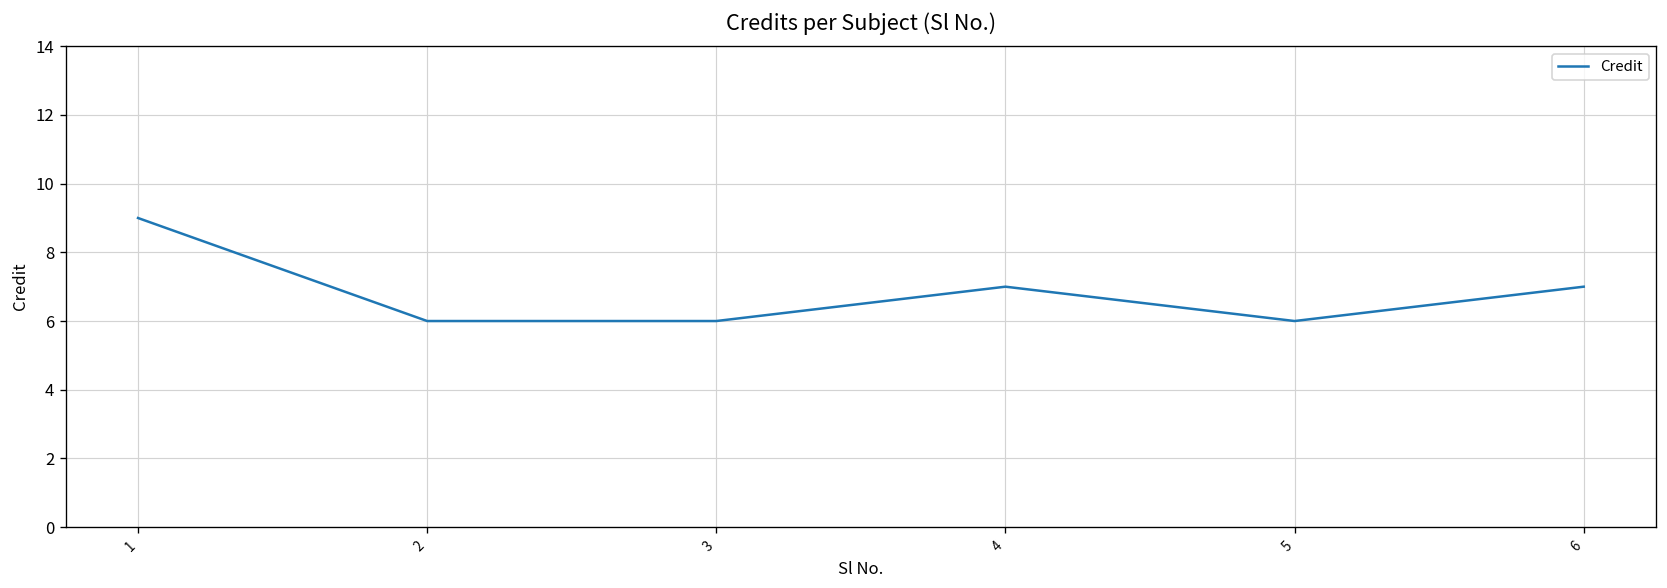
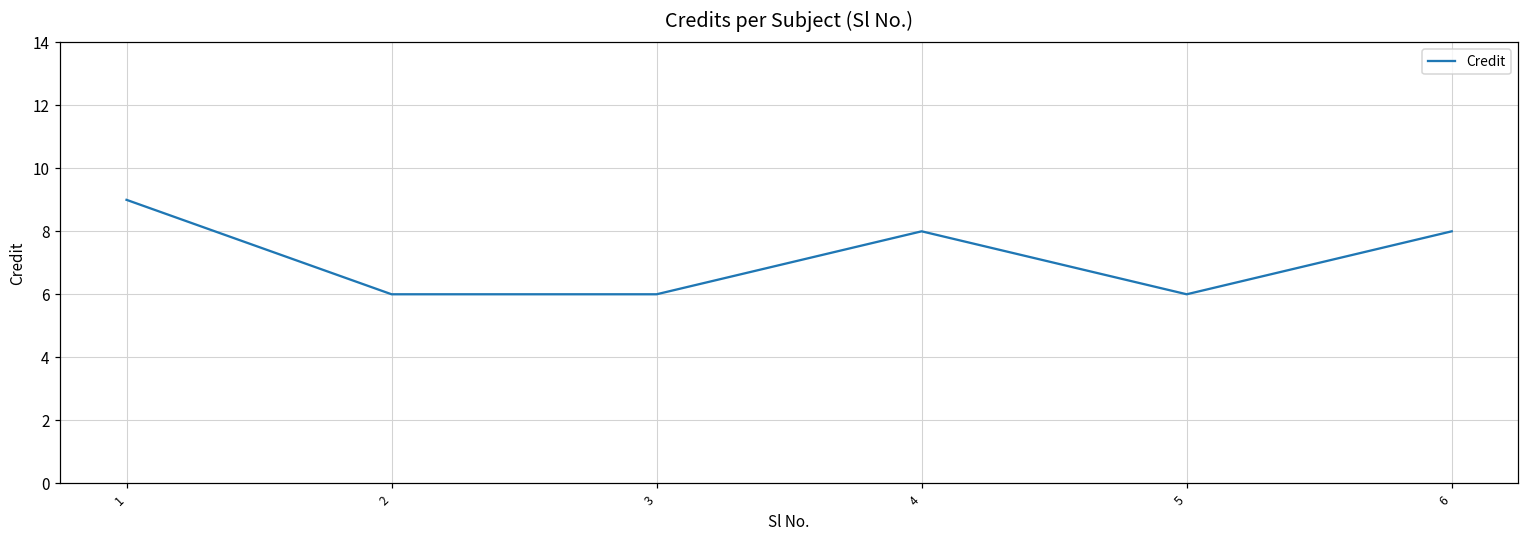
4: 7 -> 8
6: 7 -> 8
